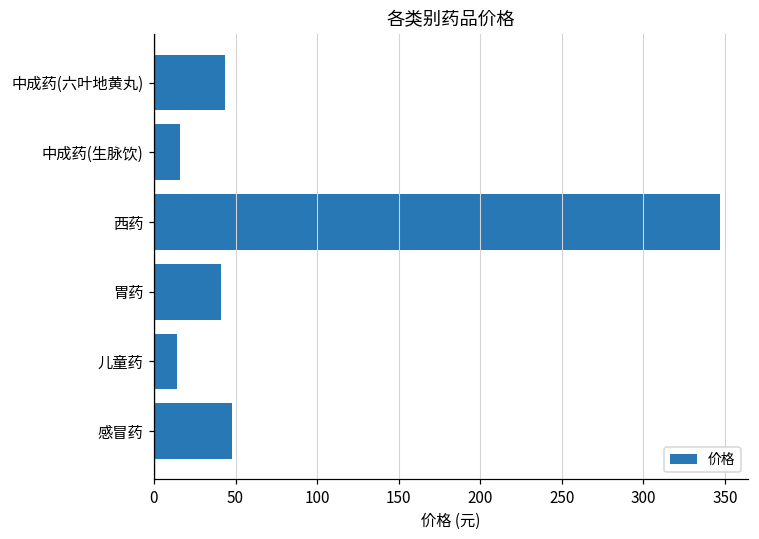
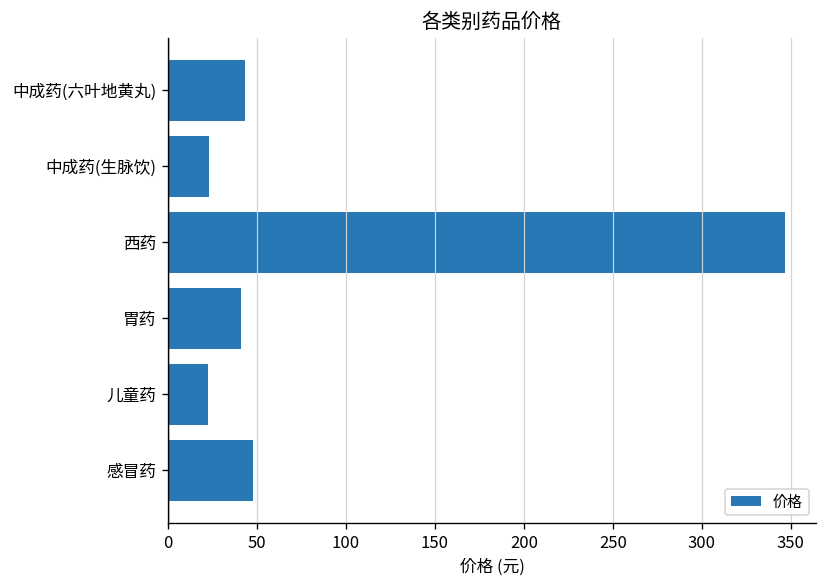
中成药(生脉饮): 16 -> 23
儿童药: 14 -> 22
